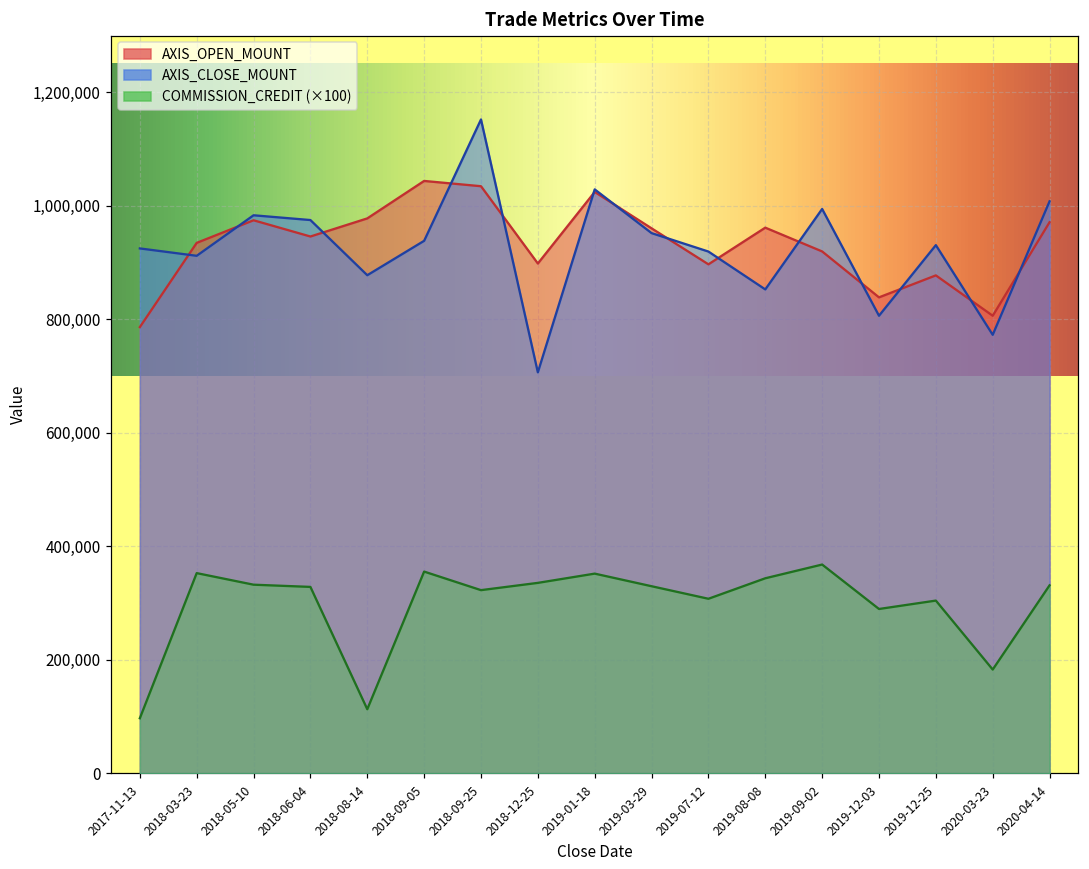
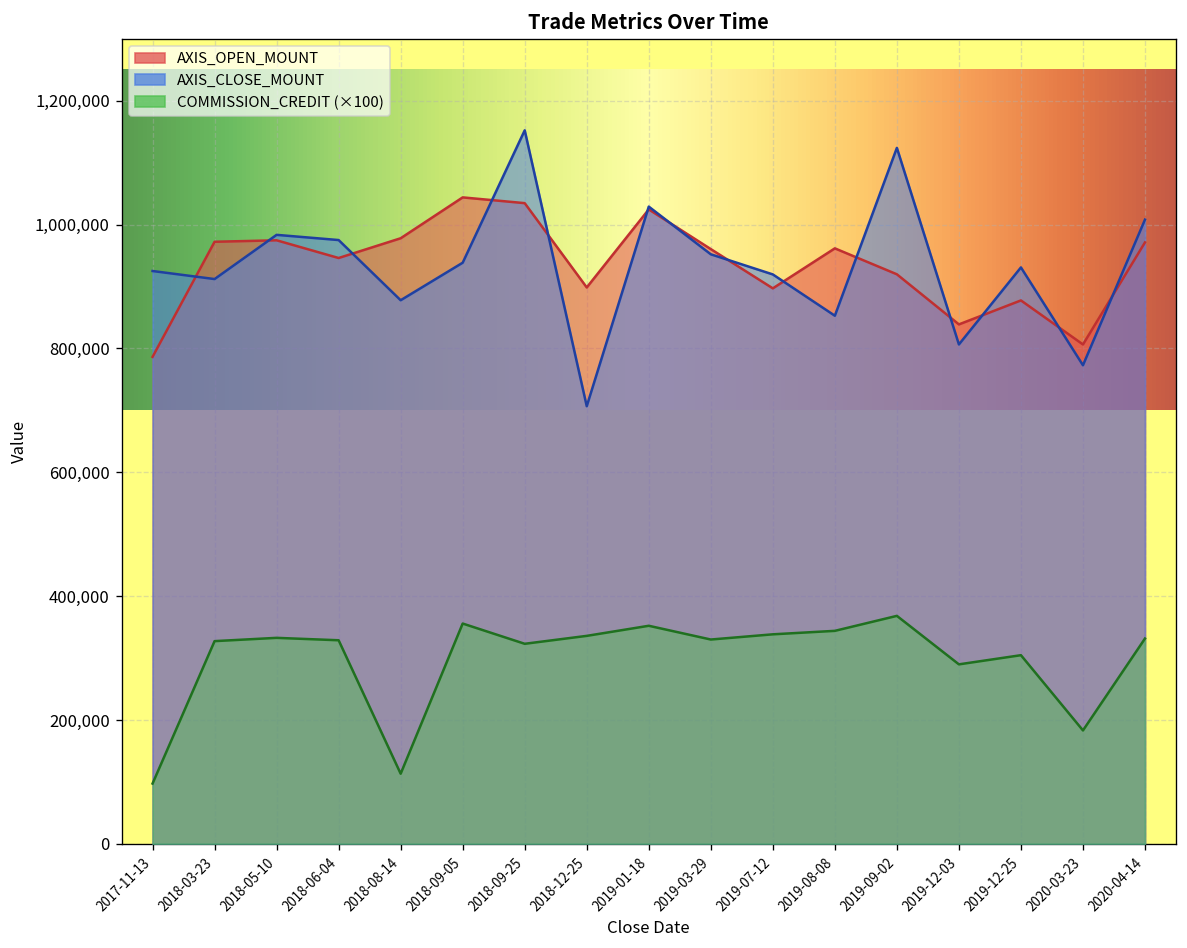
AXIS_OPEN_MOUNT, 2018-03-23: 930,000 -> 970,000
COMMISSION_CREDIT (×100), 2018-03-23: 350,000 -> 330,000
COMMISSION_CREDIT (×100), 2019-07-12: 310,000 -> 340,000
AXIS_CLOSE_MOUNT, 2019-09-02: 990,000 -> 1,120,000
